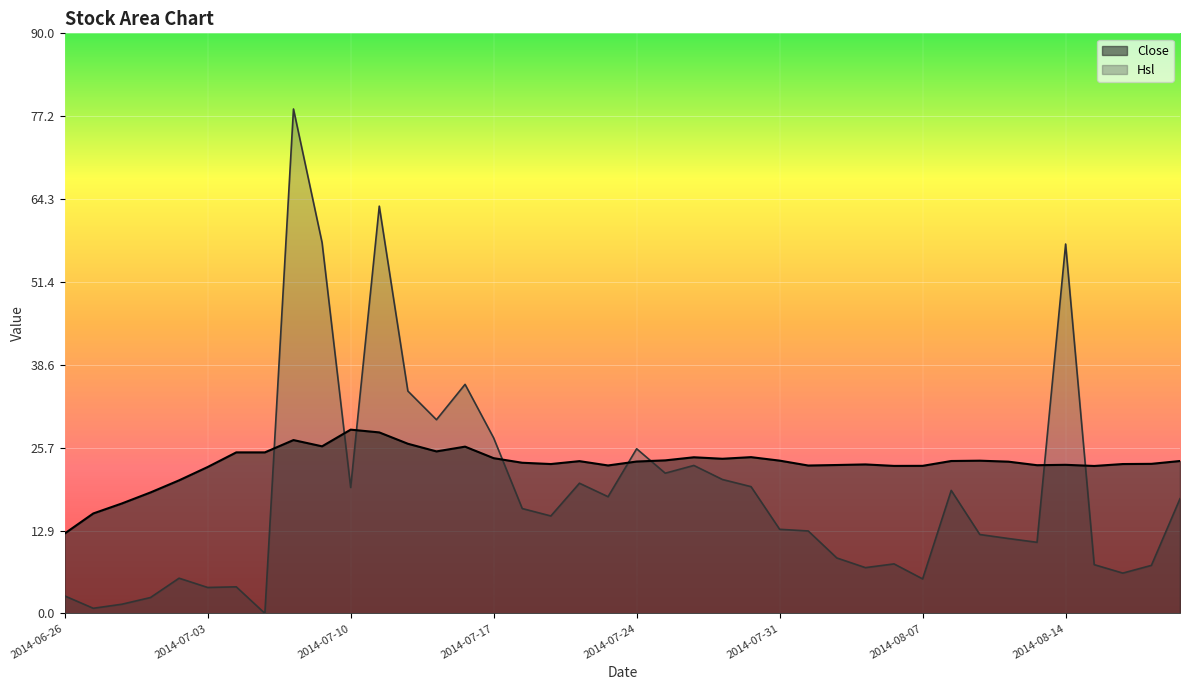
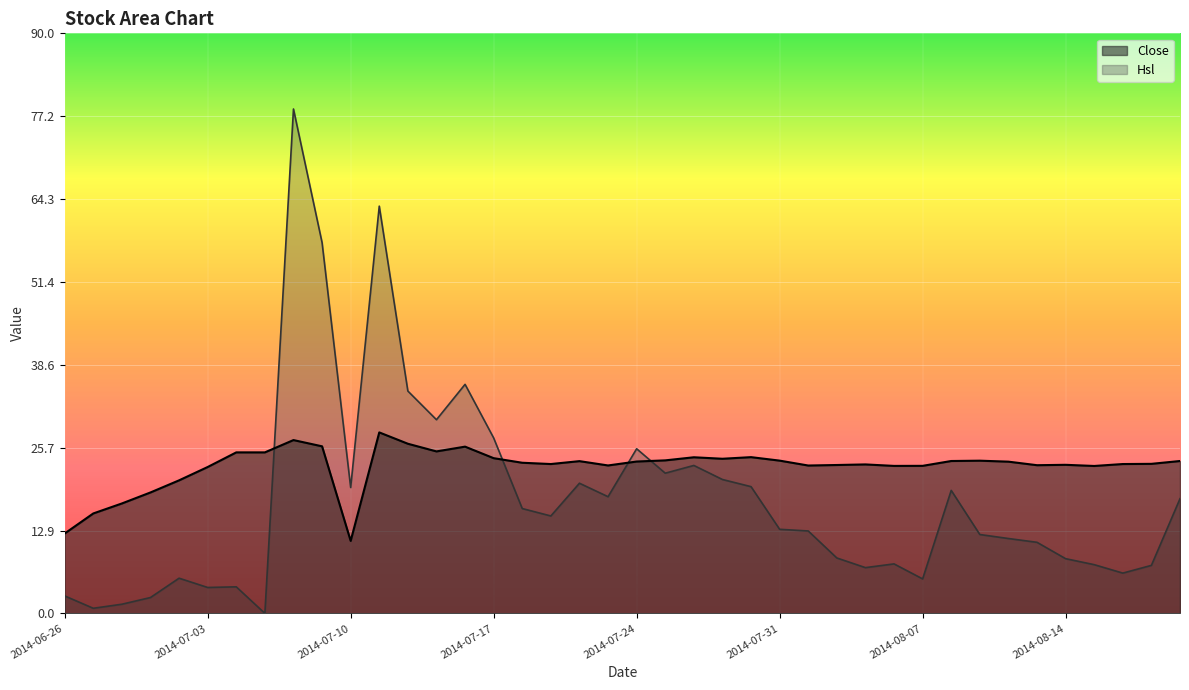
Close, 2014-07-10: 29 -> 11
Hsl, 2014-08-14: 57 -> 8
